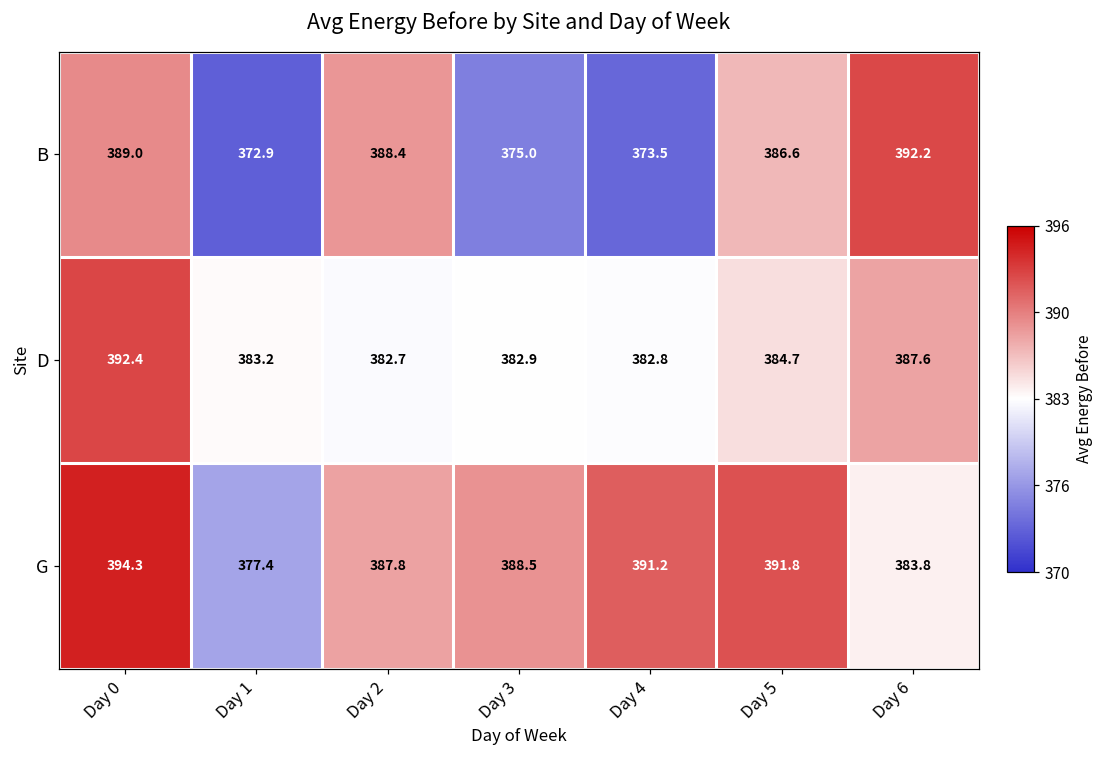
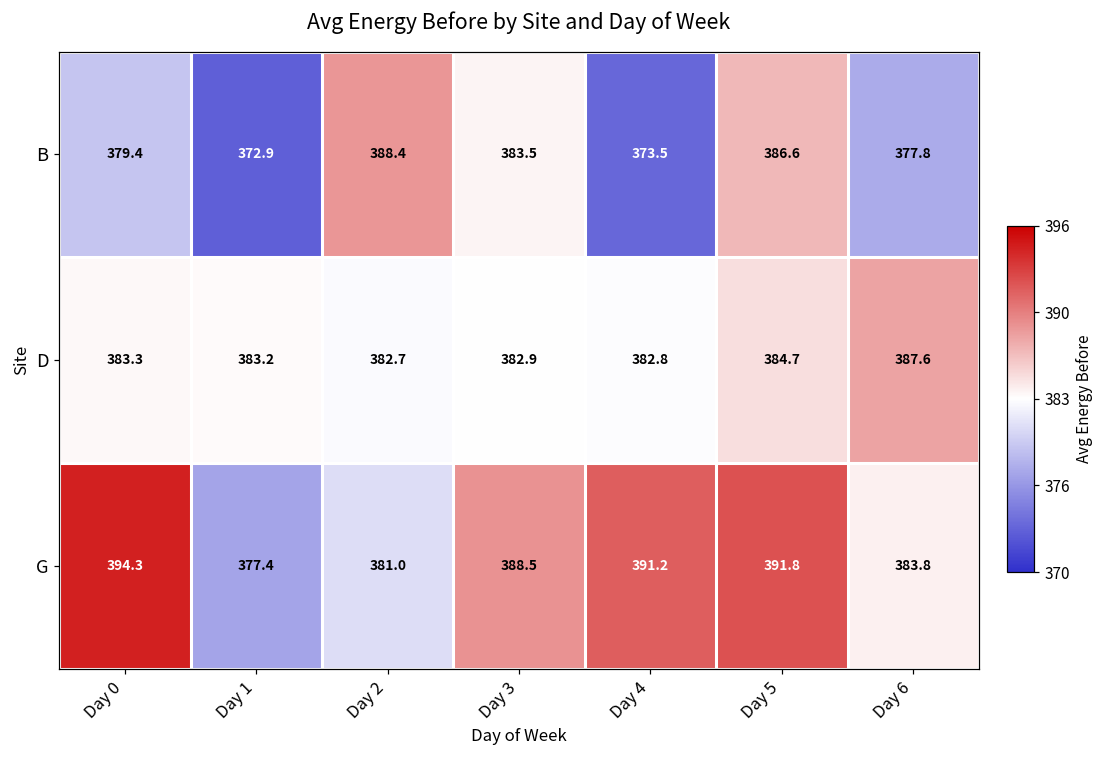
B, Day 0: 389.0 -> 379.4
B, Day 3: 375.0 -> 383.5
B, Day 6: 392.2 -> 377.8
D, Day 0: 392.4 -> 383.3
G, Day 2: 387.8 -> 381.0
